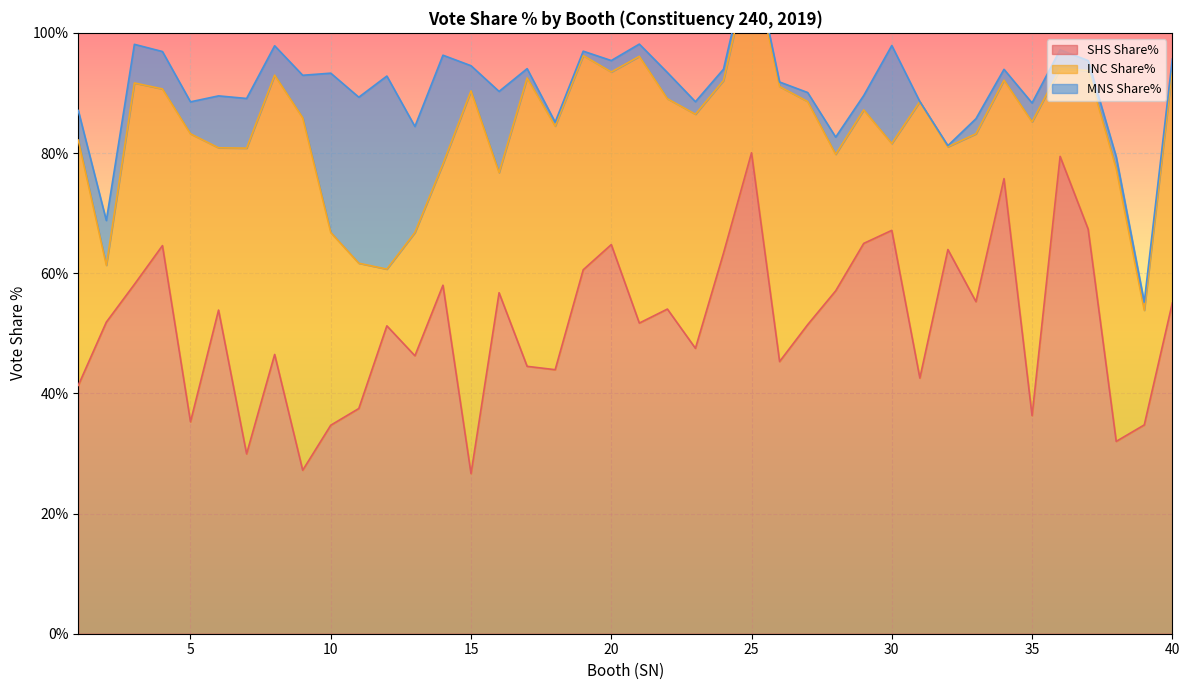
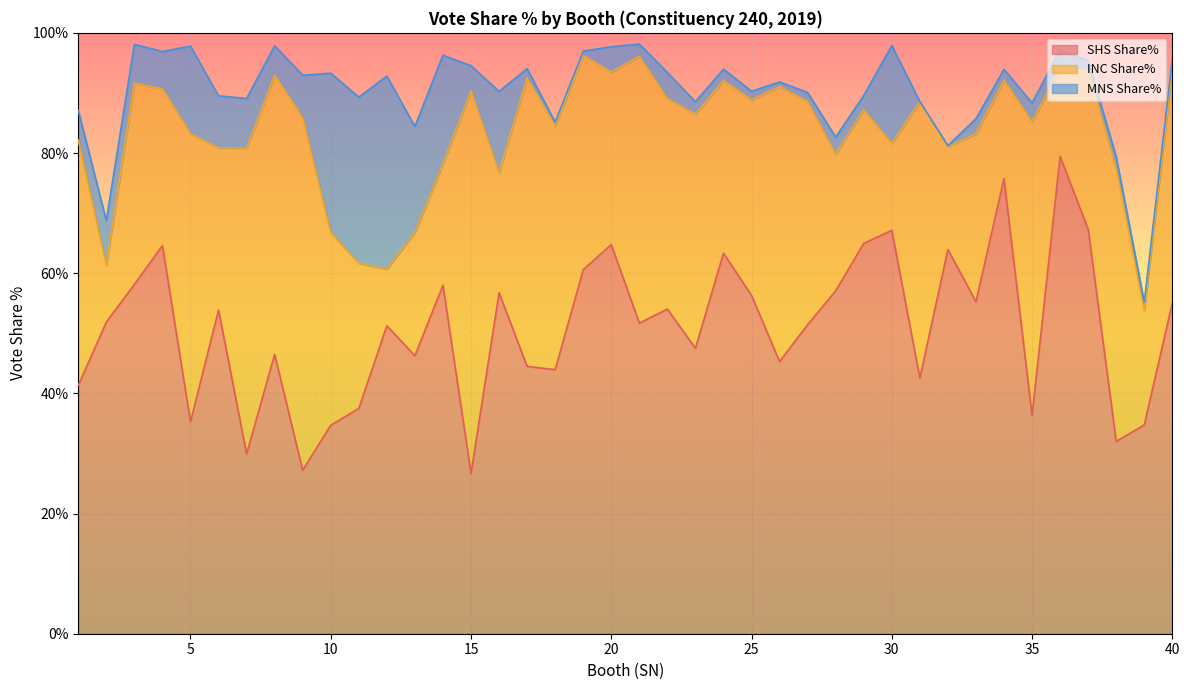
MNS Share%, 5: 5% -> 15%
MNS Share%, 20: 2% -> 4%
SHS Share%, 25: 80% -> 56%
